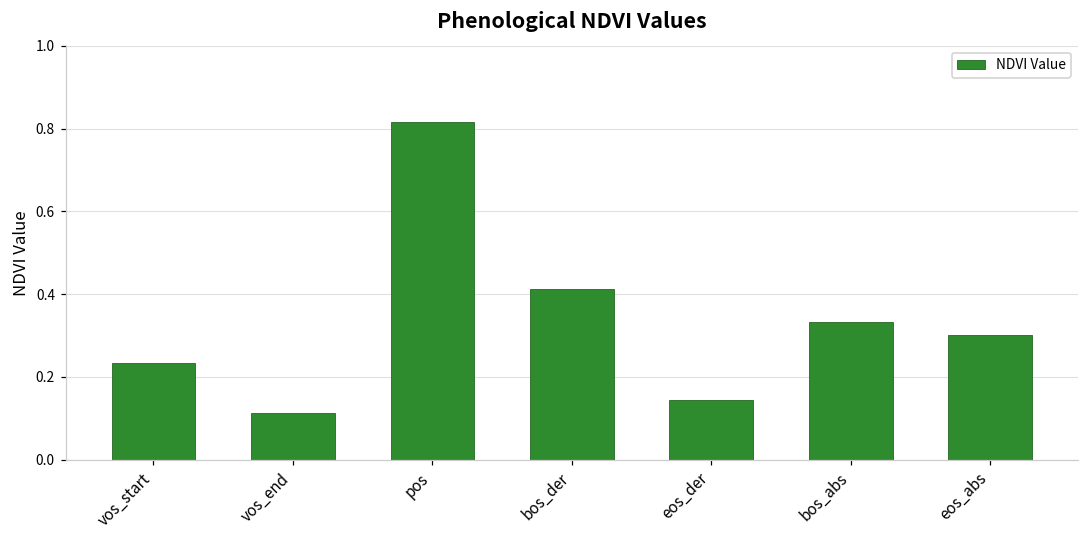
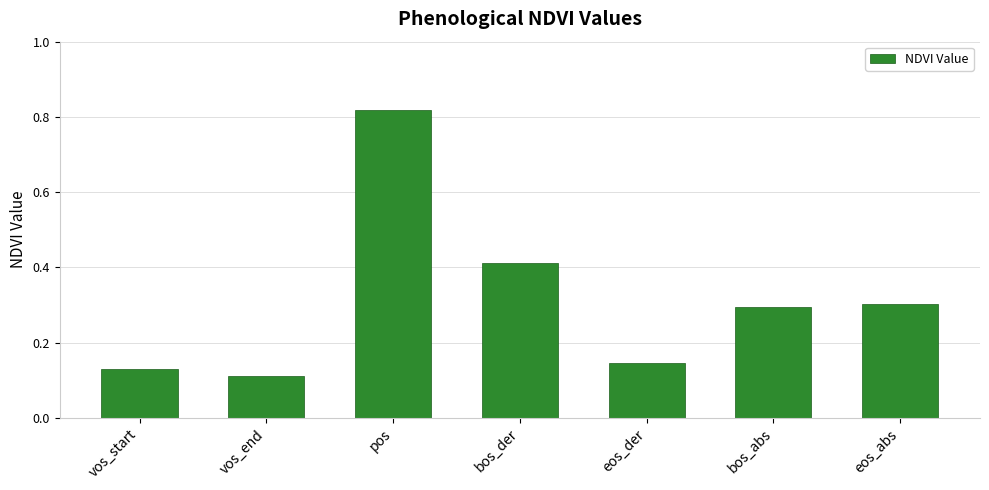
vos_start: 0.23 -> 0.13
bos_abs: 0.33 -> 0.30
